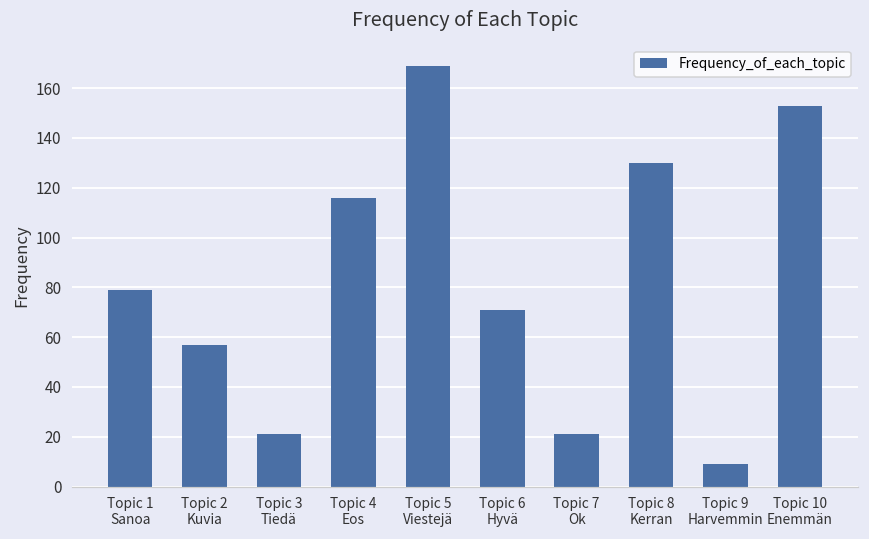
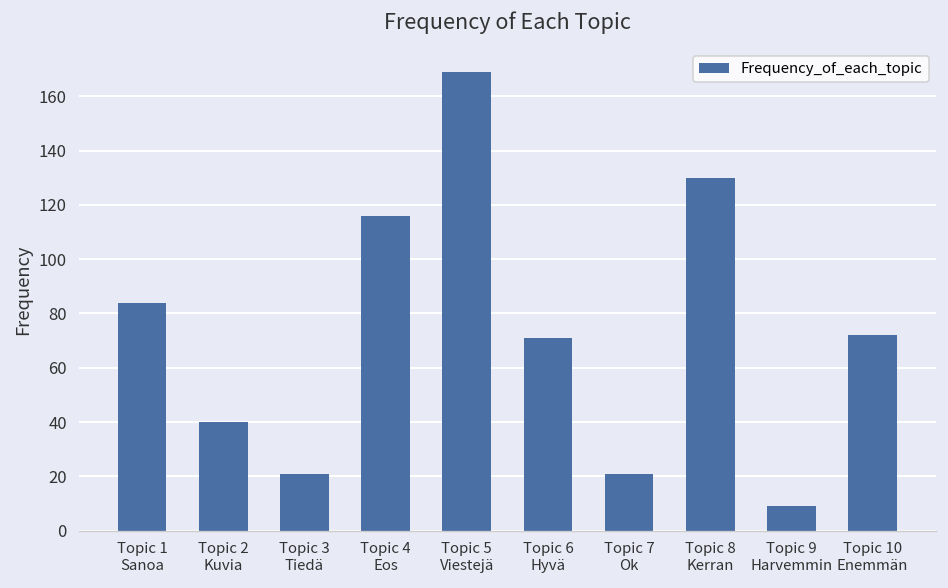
Topic 1 Sanoa: 79 -> 84
Topic 2 Kuvia: 57 -> 40
Topic 10 Enemmän: 153 -> 72
